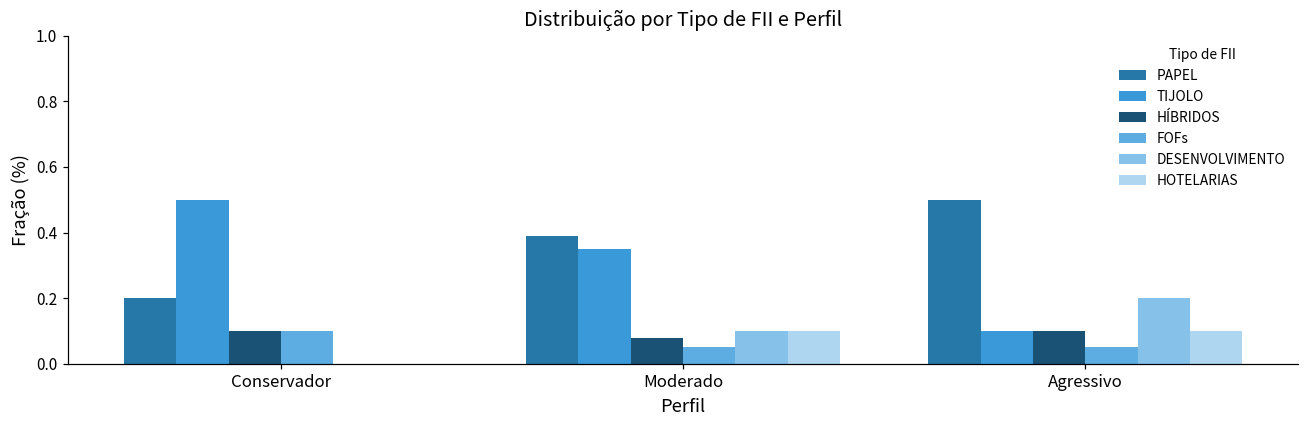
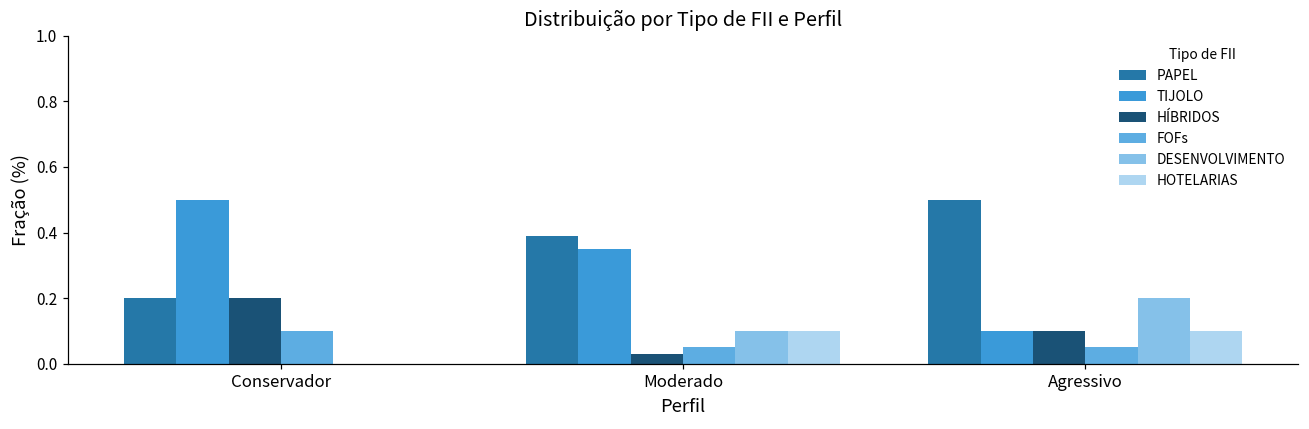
HÍBRIDOS, Conservador: 0.1 -> 0.2
HÍBRIDOS, Moderado: 0.08 -> 0.03
